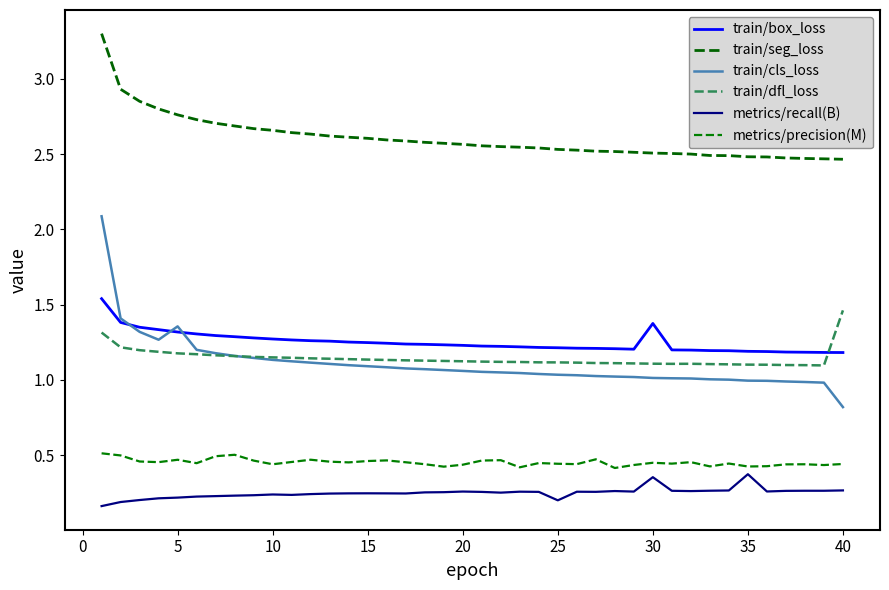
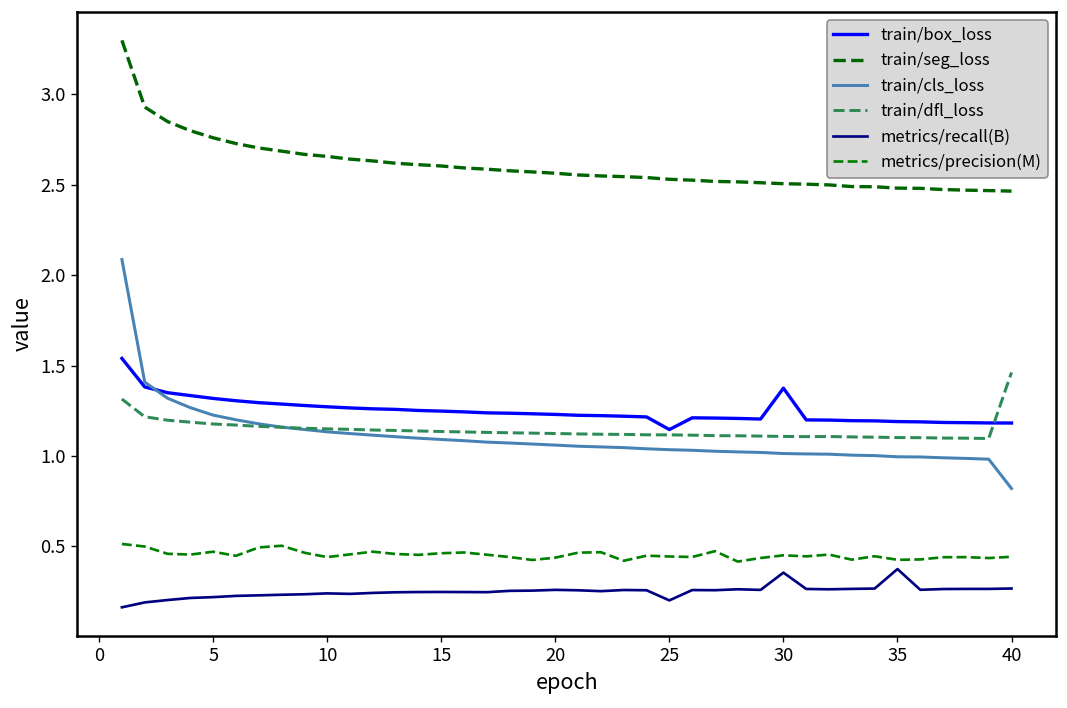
train/cls_loss, 5: 1.36 -> 1.23
train/box_loss, 25: 1.21 -> 1.15
